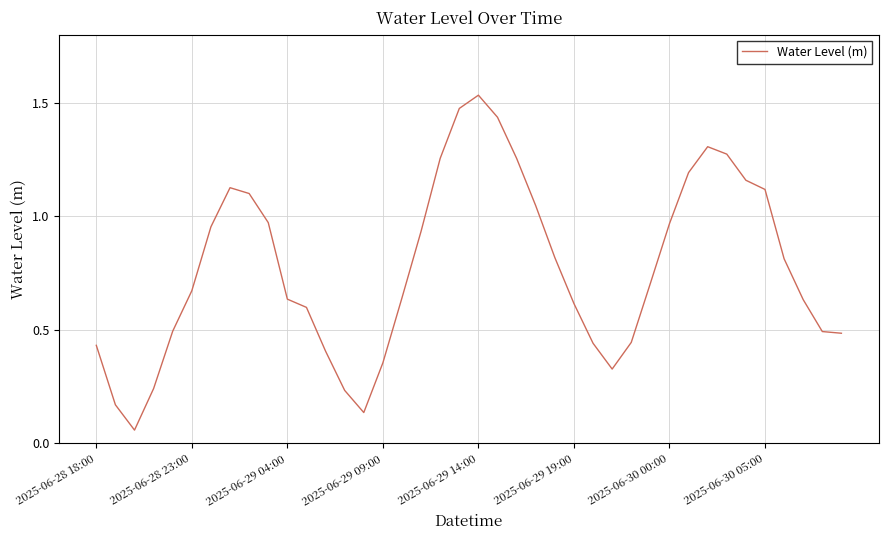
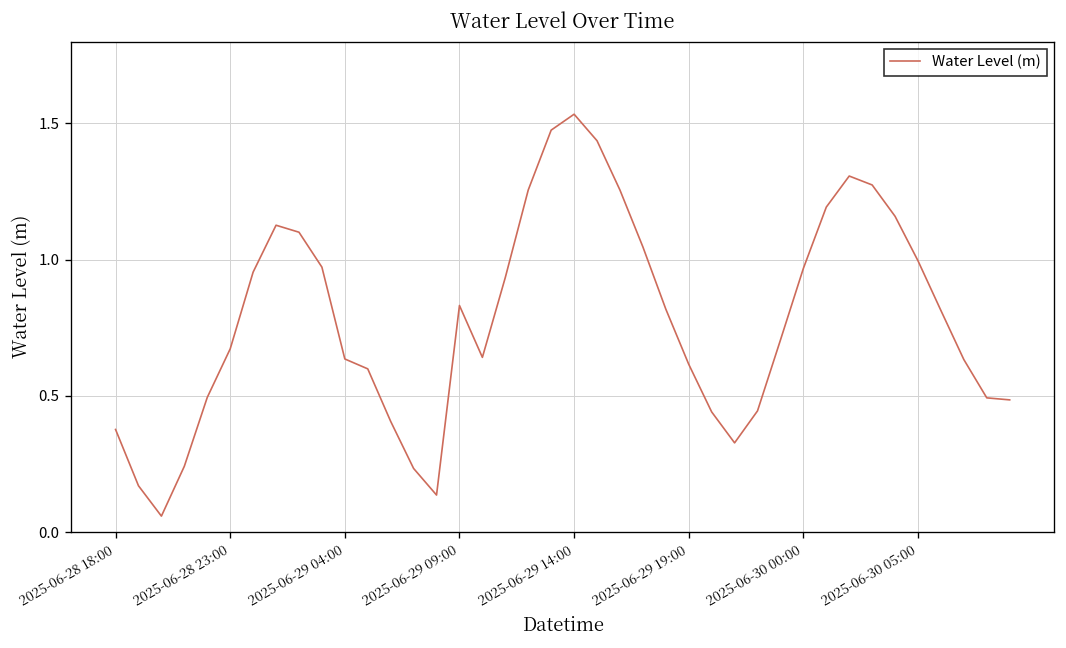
2025-06-28 18:00: 0.43 -> 0.38
2025-06-29 09:00: 0.35 -> 0.83
2025-06-30 05:00: 1.12 -> 1.00
